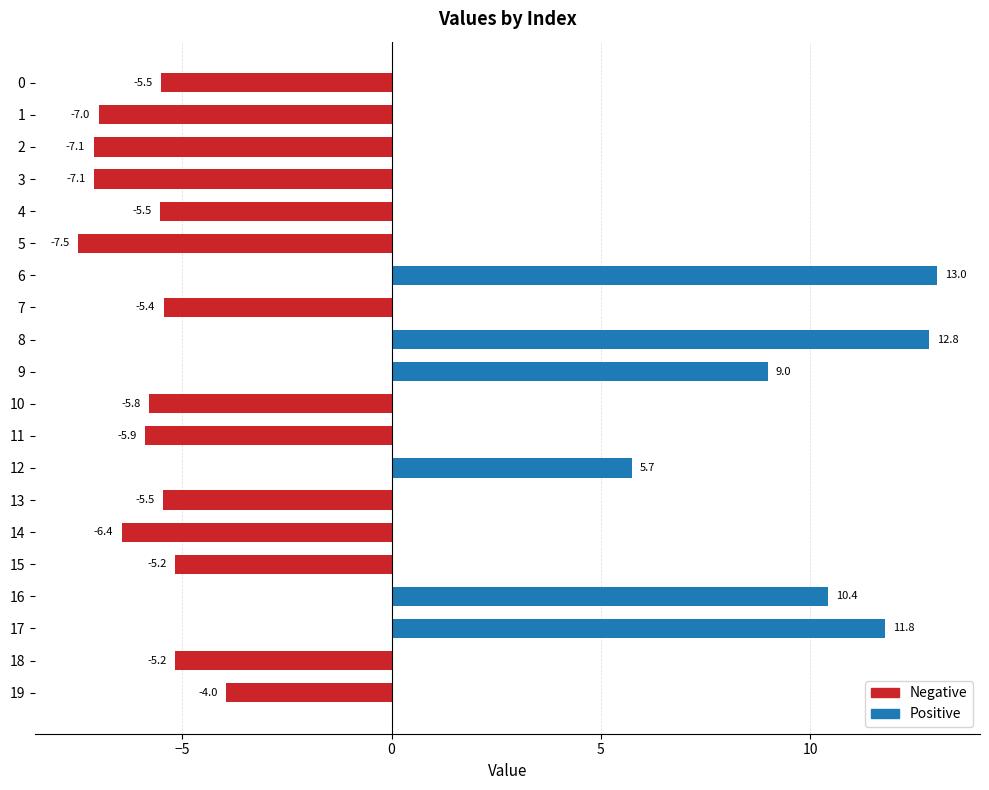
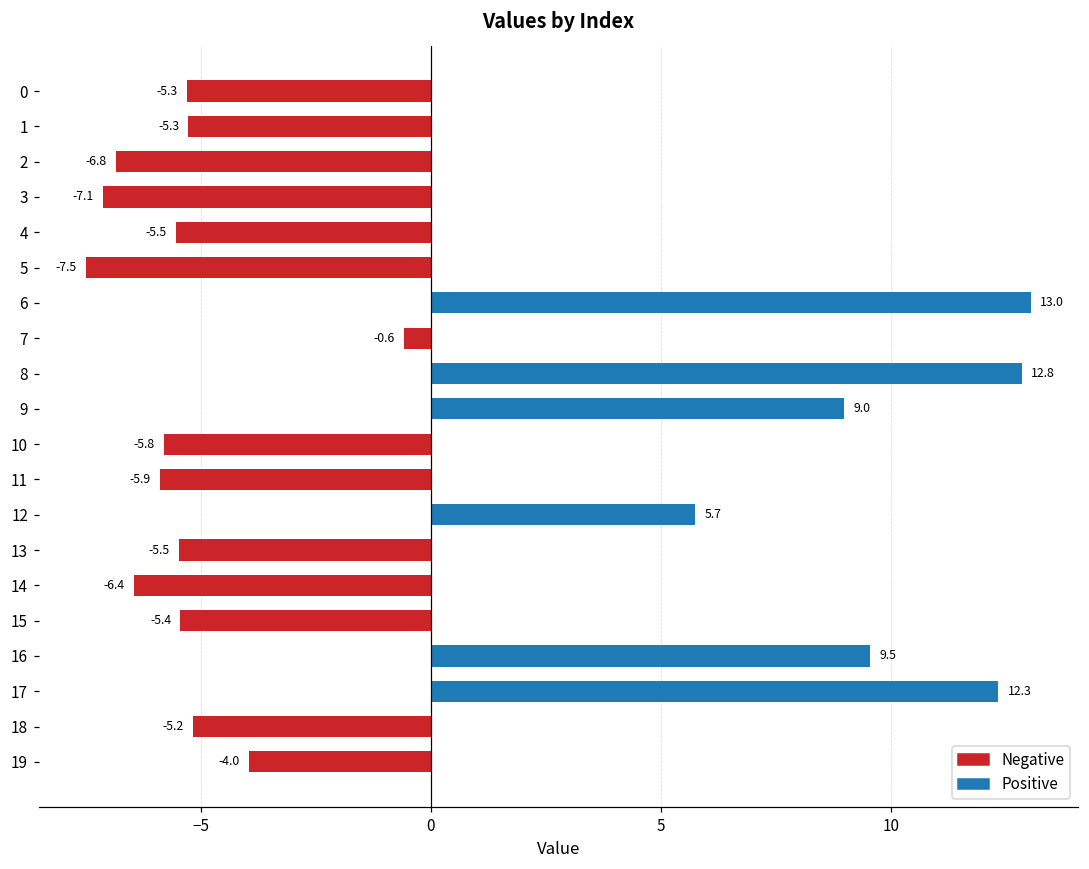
Negative, 0: -5.5 -> -5.3
Negative, 1: -7.0 -> -5.3
Negative, 2: -7.1 -> -6.8
Negative, 7: -5.4 -> -0.6
Negative, 15: -5.2 -> -5.4
Positive, 16: 10.4 -> 9.5
Positive, 17: 11.8 -> 12.3
